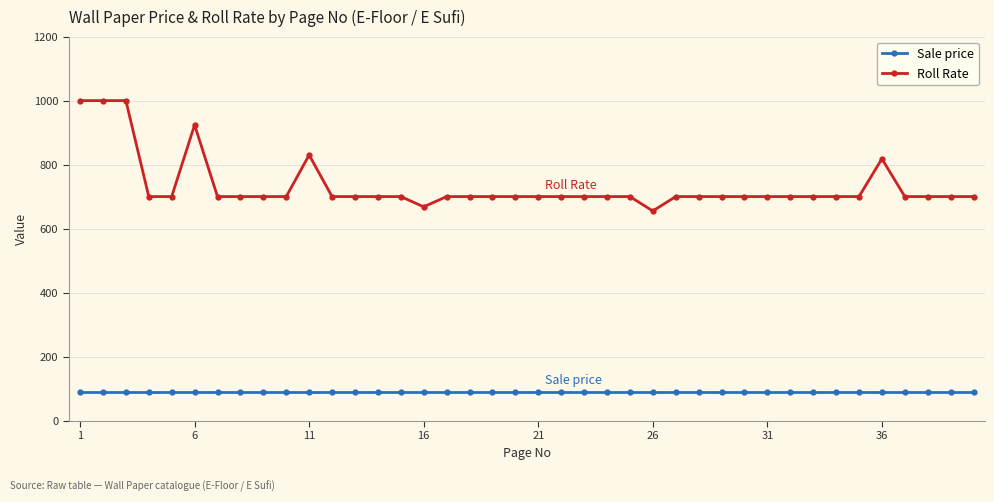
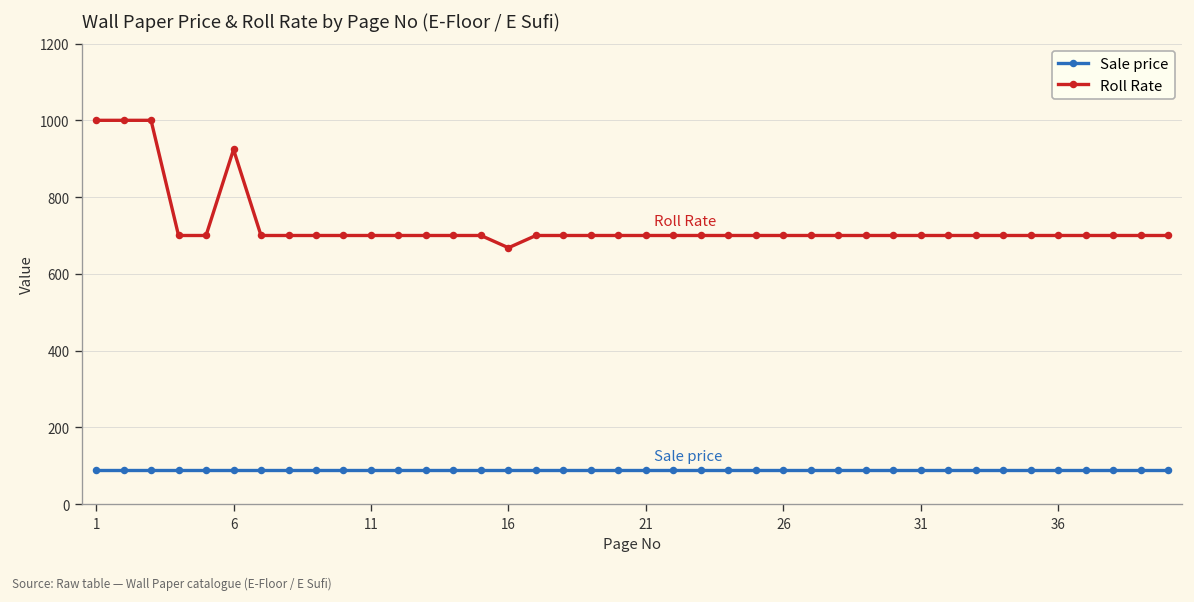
Roll Rate, 11: 830 -> 700
Roll Rate, 26: 660 -> 700
Roll Rate, 36: 820 -> 700
